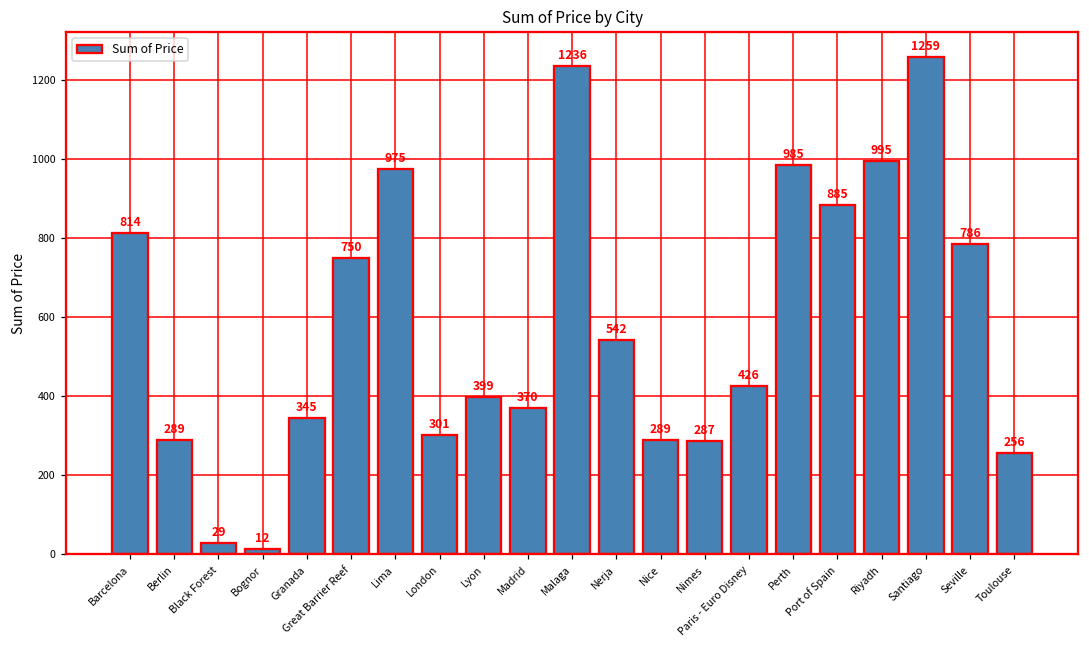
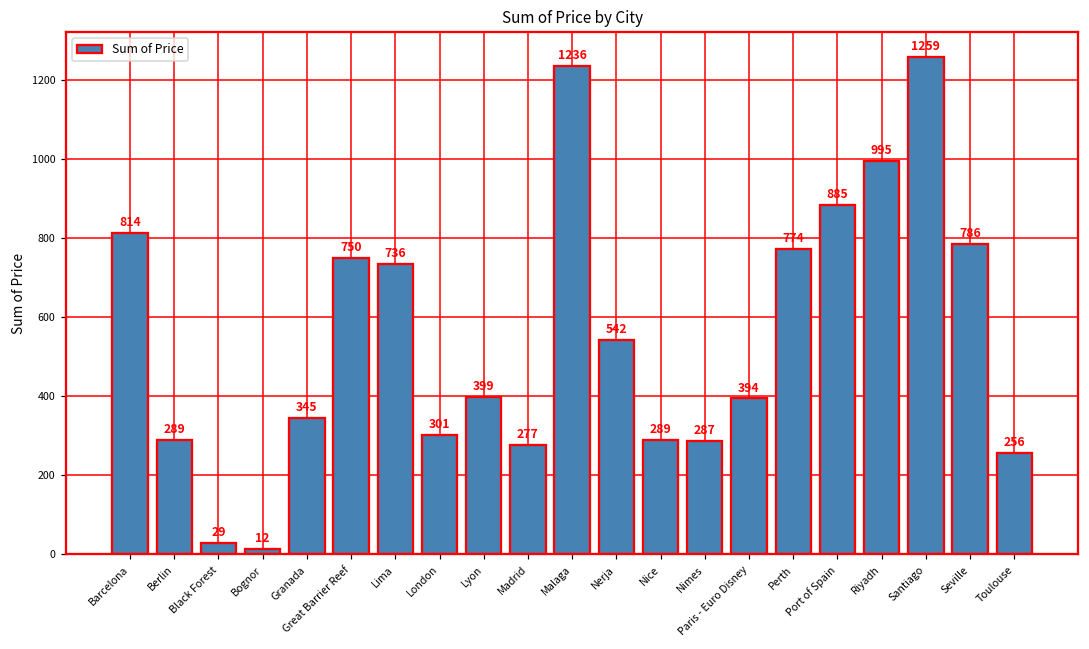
Lima: 975 -> 736
Madrid: 370 -> 277
Paris - Euro Disney: 426 -> 394
Perth: 985 -> 774
